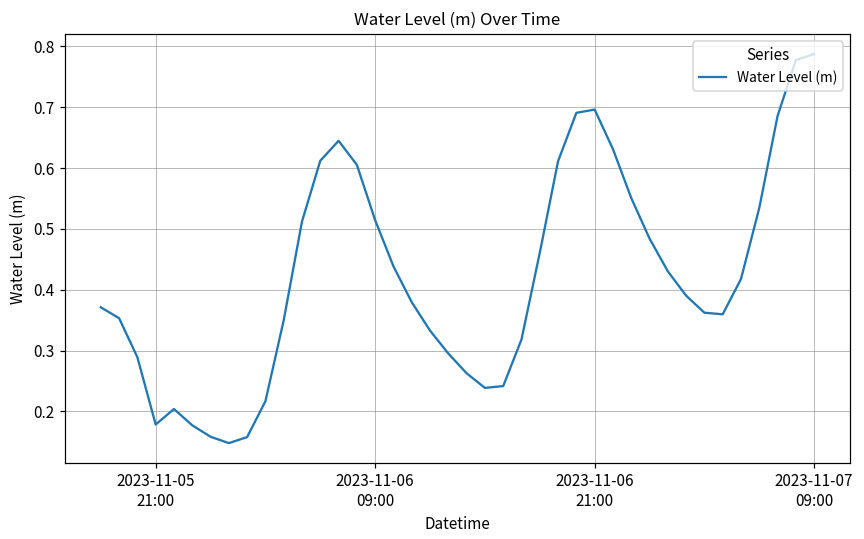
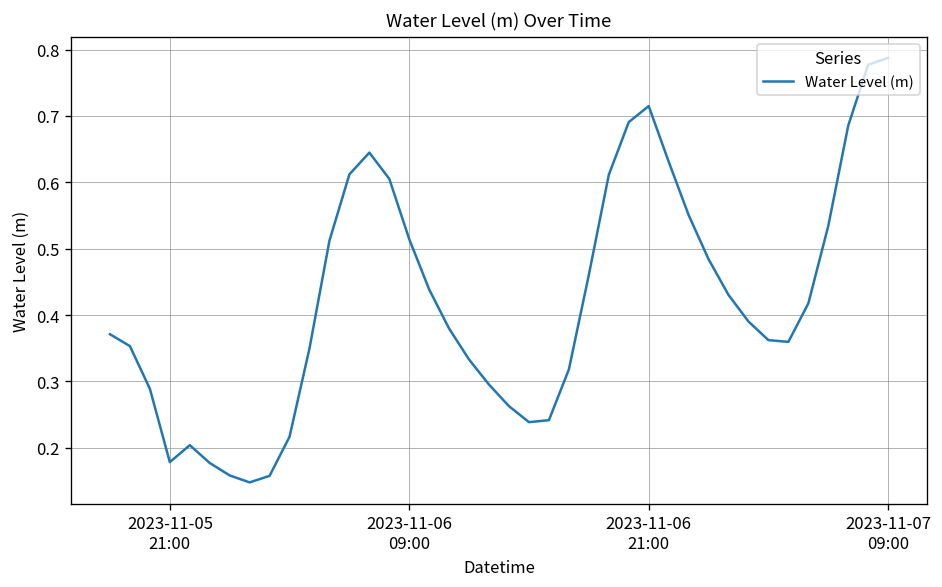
2023-11-06 21:00: 0.70 -> 0.71
